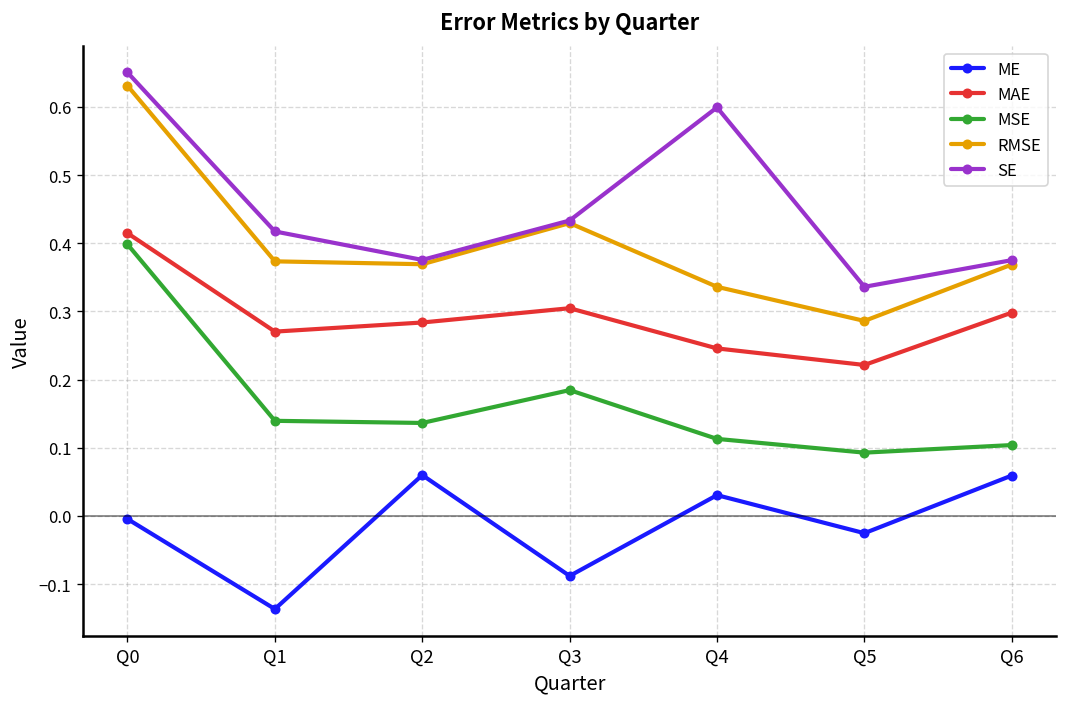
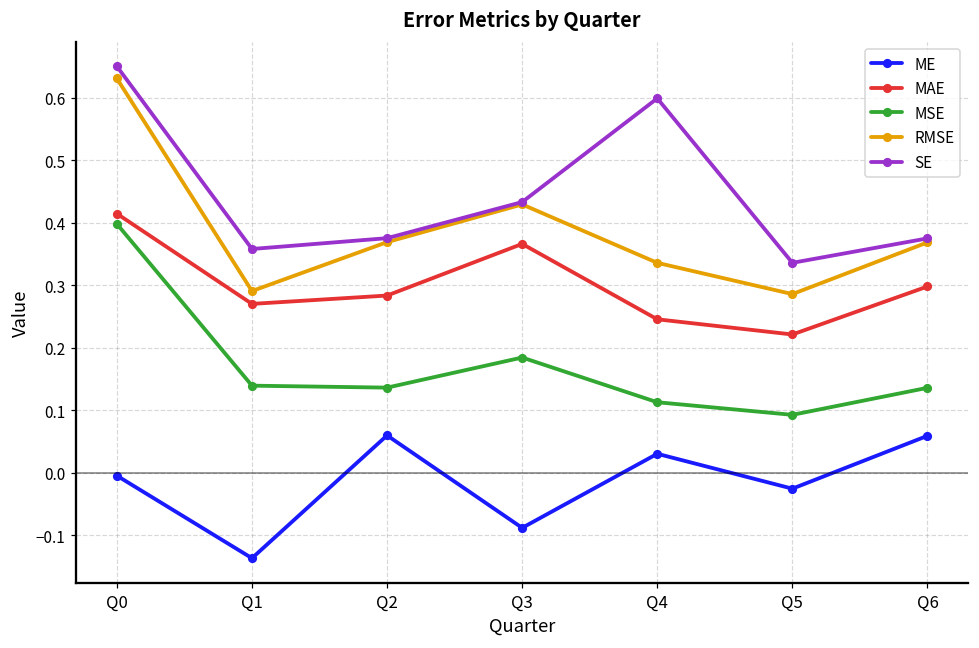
RMSE, Q1: 0.37 -> 0.29
SE, Q1: 0.42 -> 0.36
MAE, Q3: 0.30 -> 0.37
MSE, Q6: 0.10 -> 0.14
